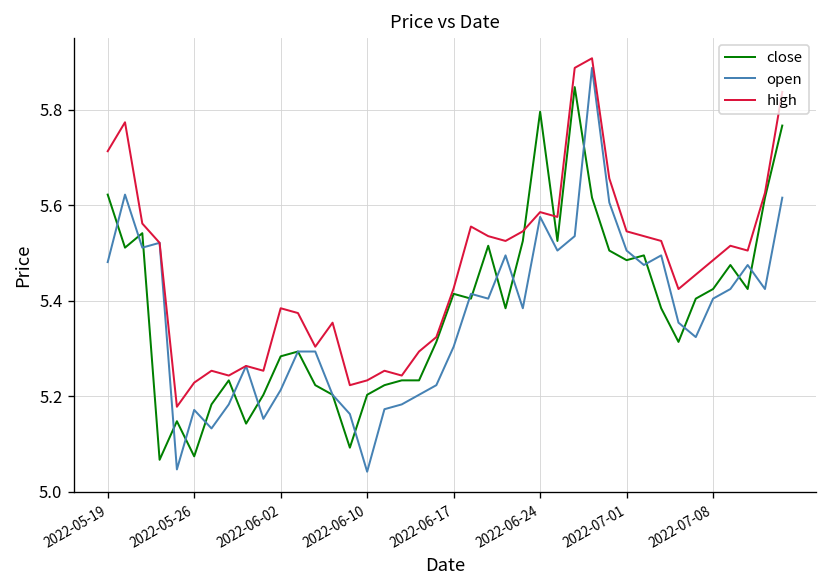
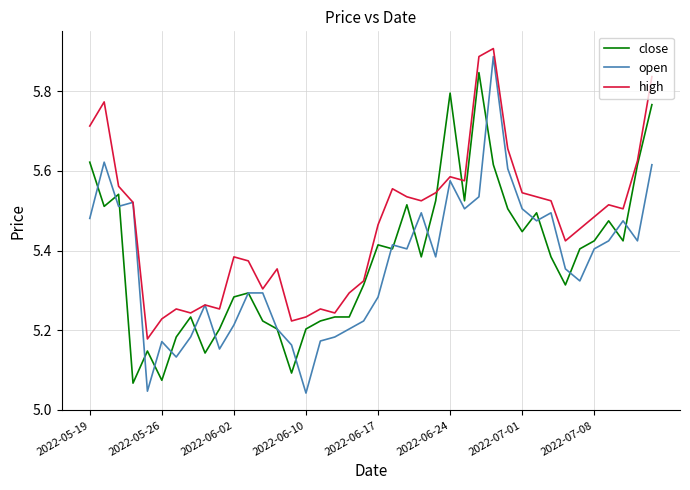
open, 2022-06-17: 5.30 -> 5.28
high, 2022-06-17: 5.43 -> 5.46
close, 2022-07-01: 5.48 -> 5.45
